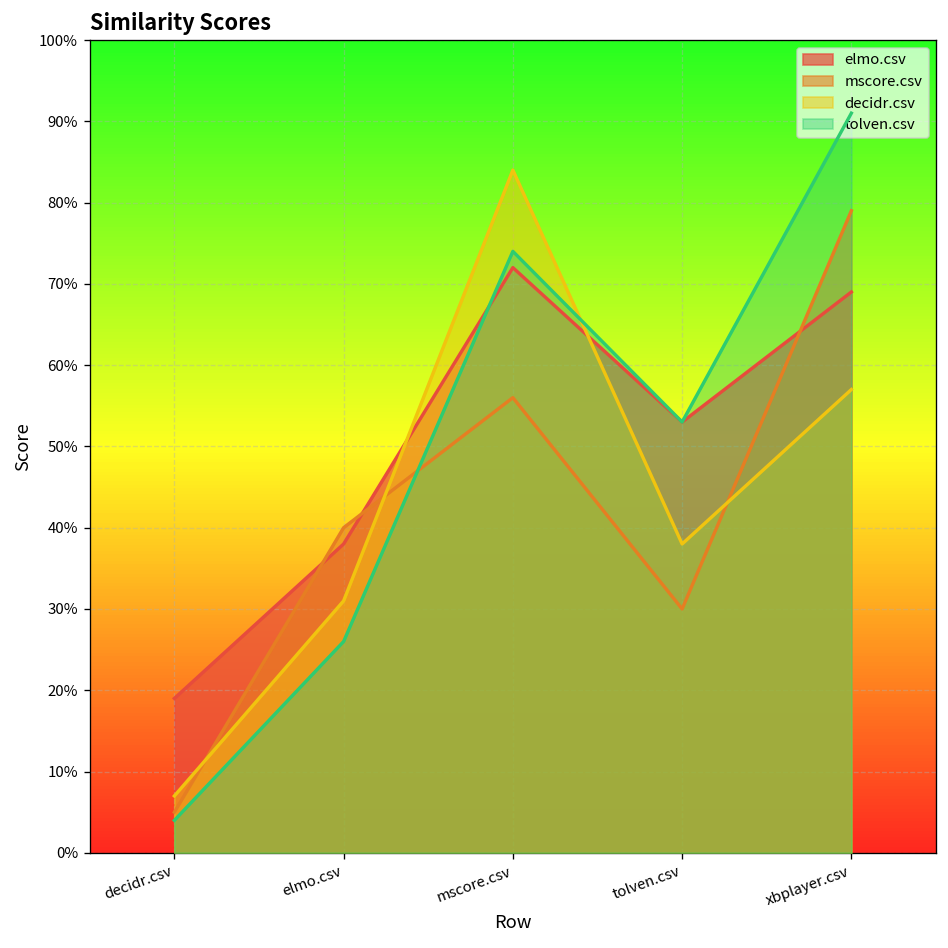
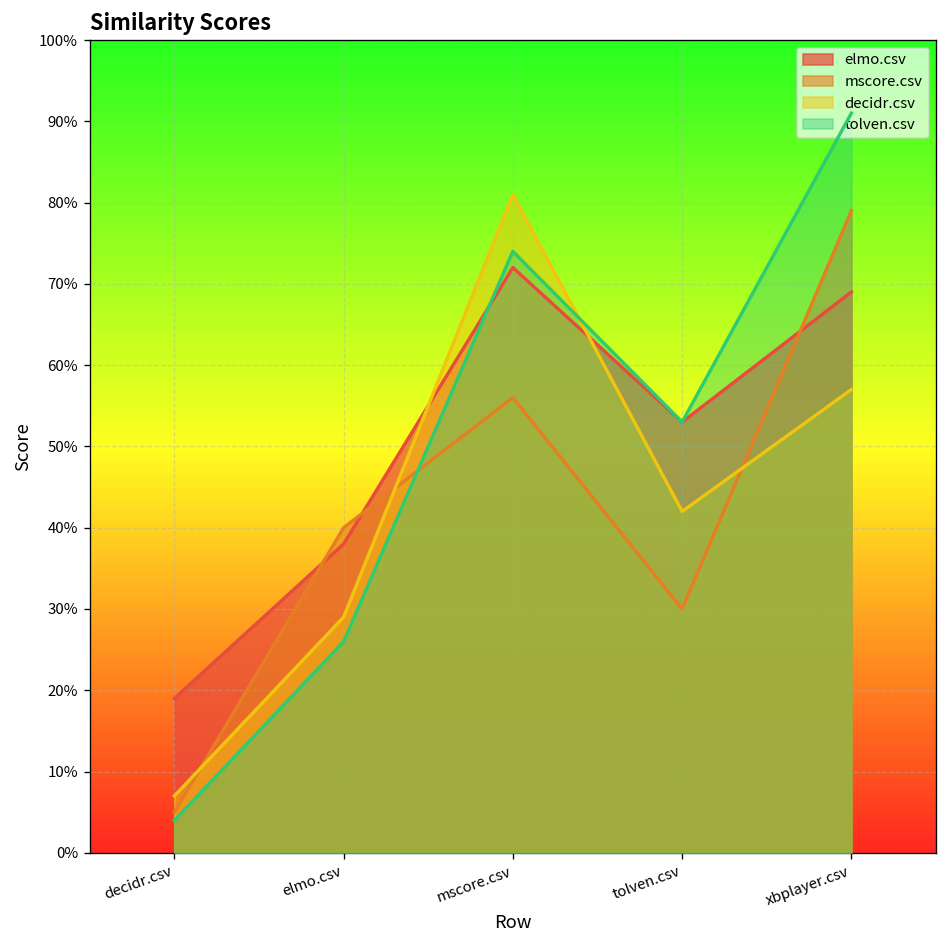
decidr.csv, elmo.csv: 31% -> 29%
decidr.csv, mscore.csv: 84% -> 81%
decidr.csv, tolven.csv: 38% -> 42%
